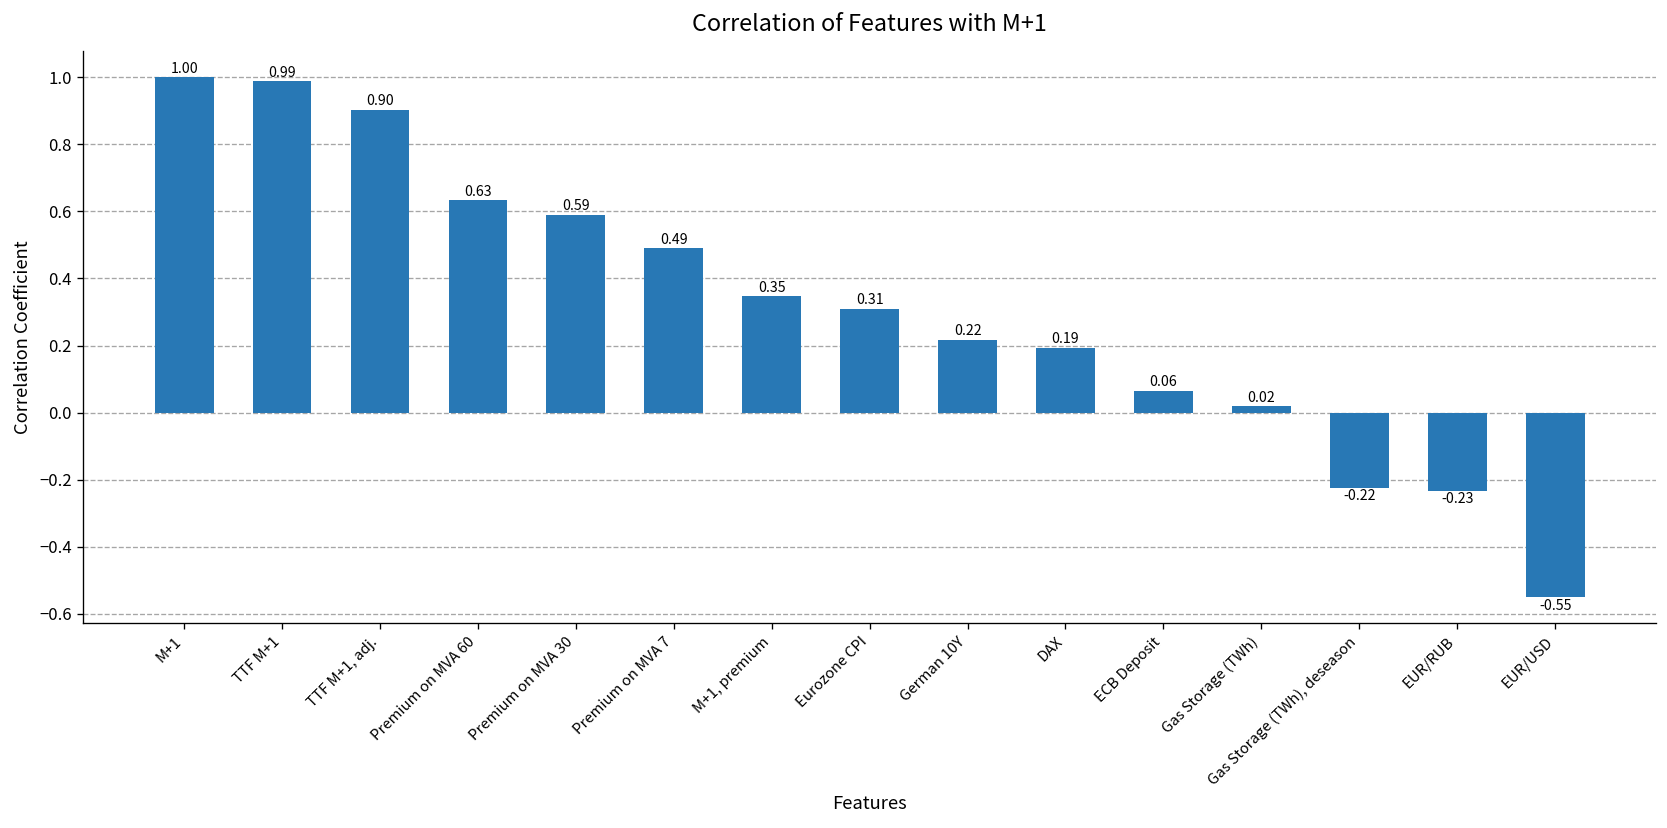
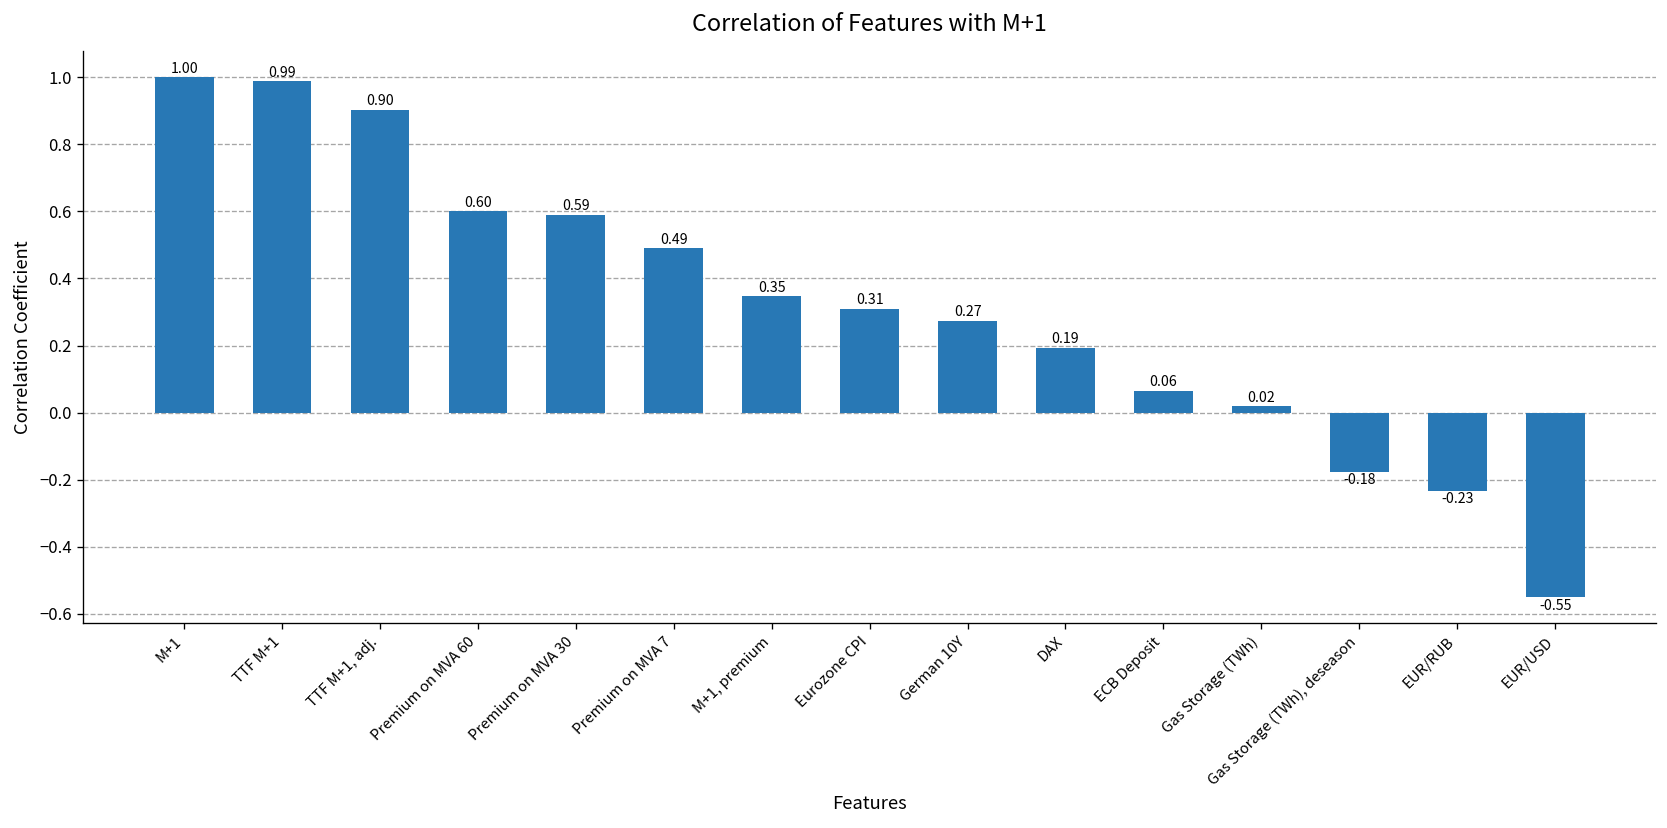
Premium on MVA 60: 0.63 -> 0.60
German 10Y: 0.22 -> 0.27
Gas Storage (TWh), deseason: -0.22 -> -0.18
